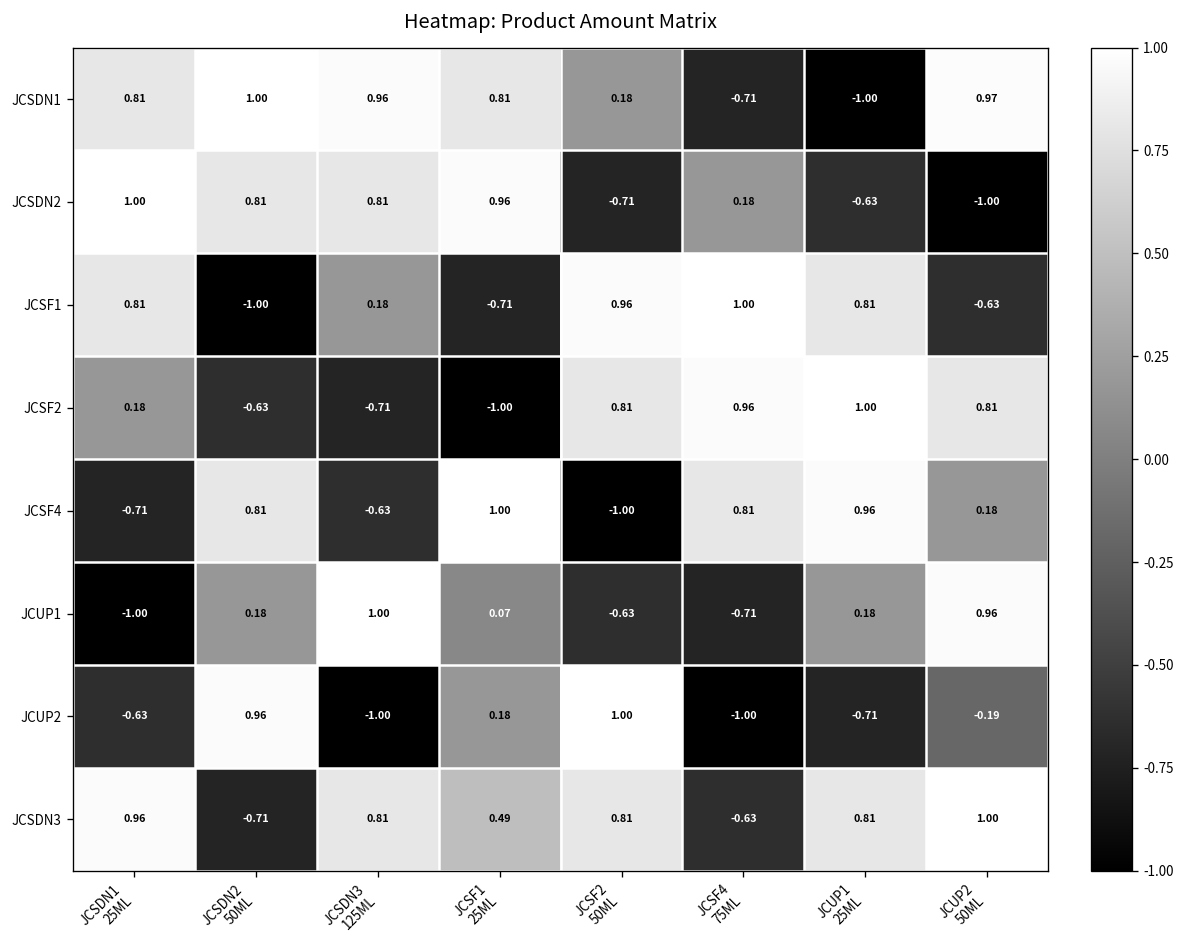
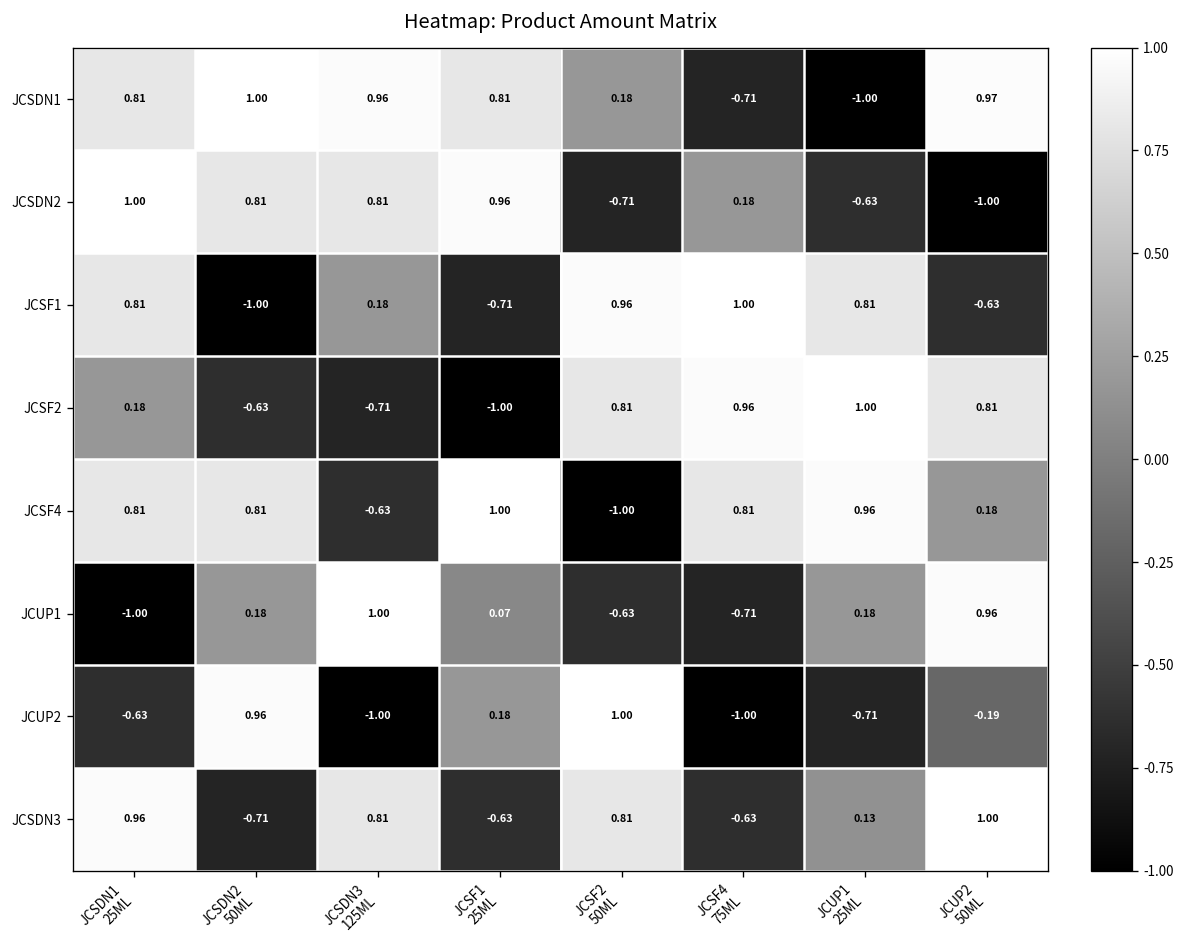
JCSF4, JCSDN1 25ML: -0.71 -> 0.81
JCSDN3, JCSF1 25ML: 0.49 -> -0.63
JCSDN3, JCUP1 25ML: 0.81 -> 0.13
